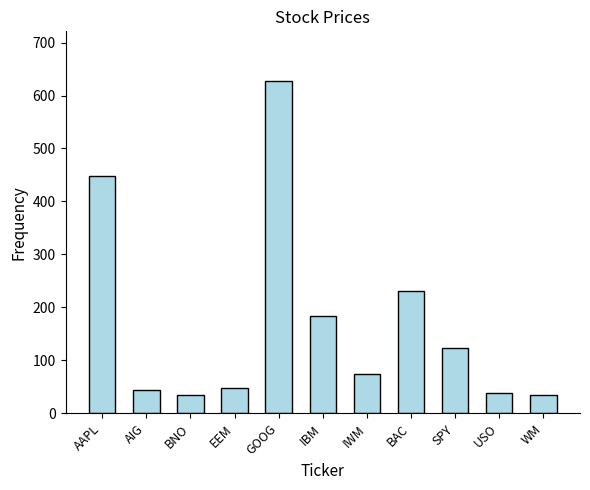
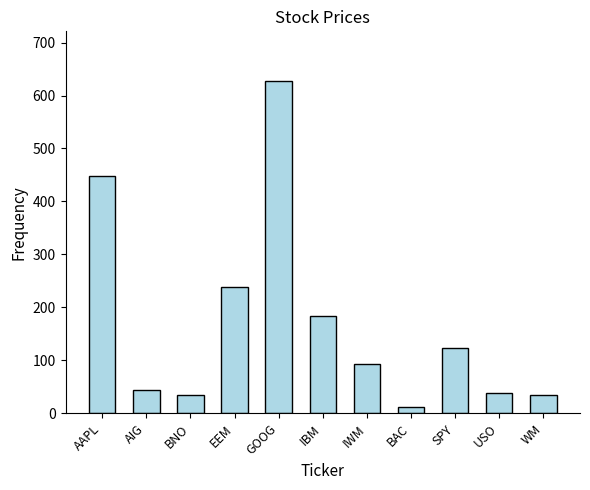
EEM: 50 -> 240
IWM: 70 -> 90
BAC: 230 -> 10
